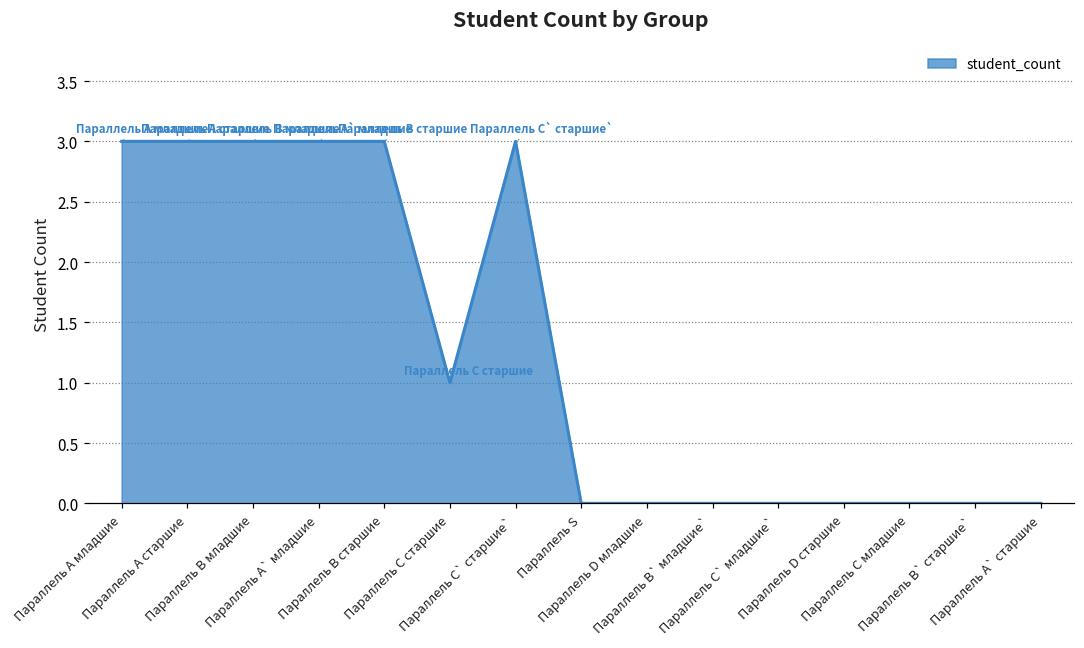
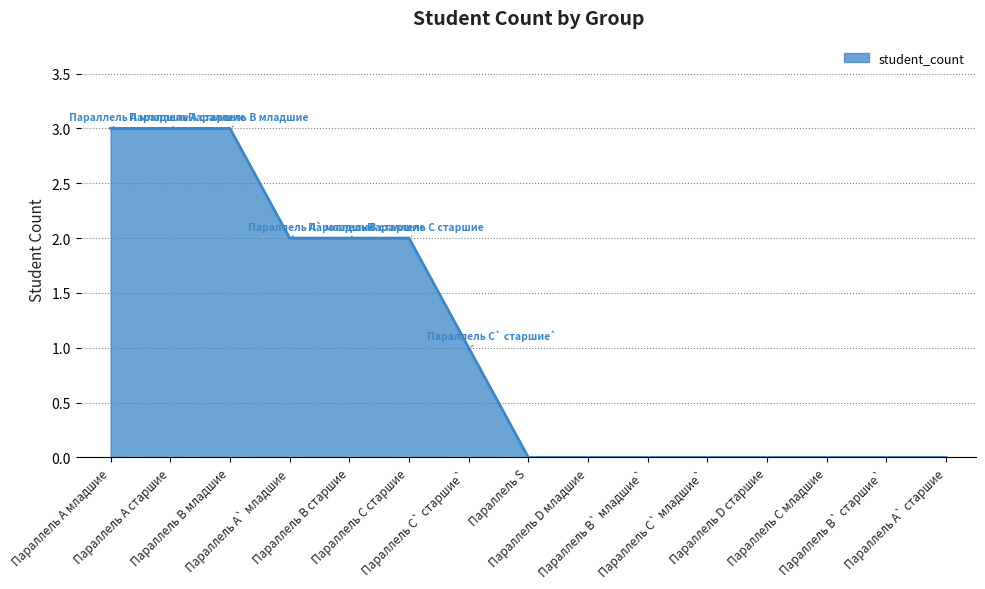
Параллель A` младшие: 3 -> 2
Параллель B старшие: 3 -> 2
Параллель C старшие: 1 -> 2
Параллель C` старшие`: 3 -> 1
